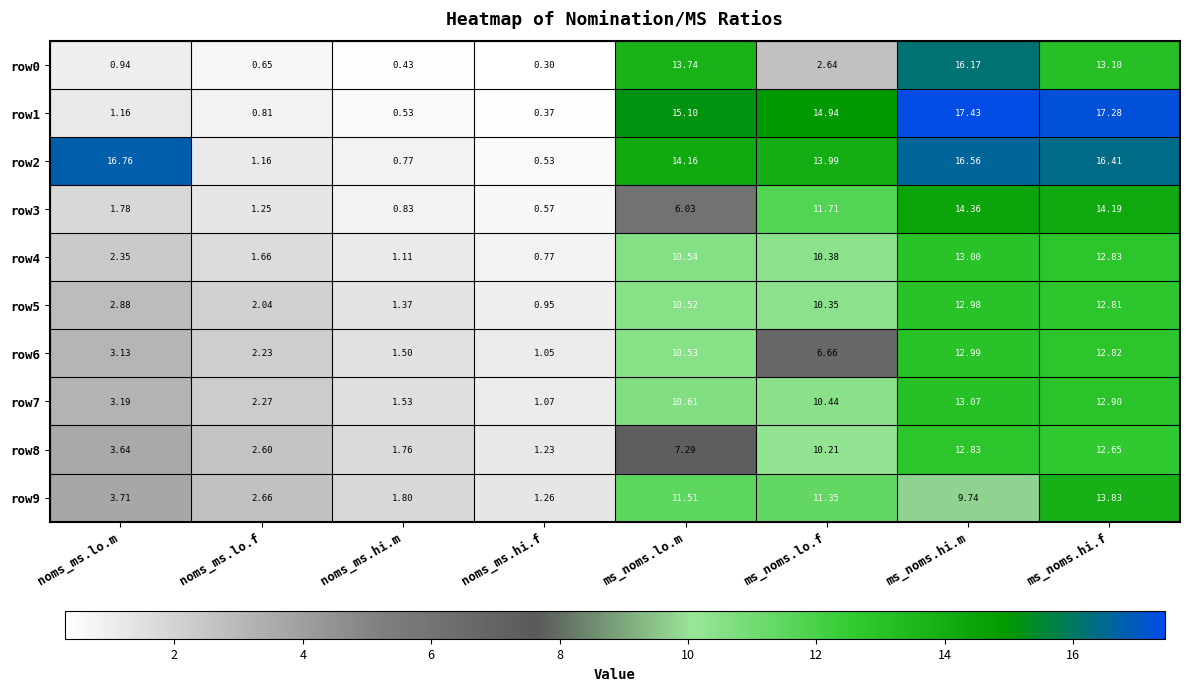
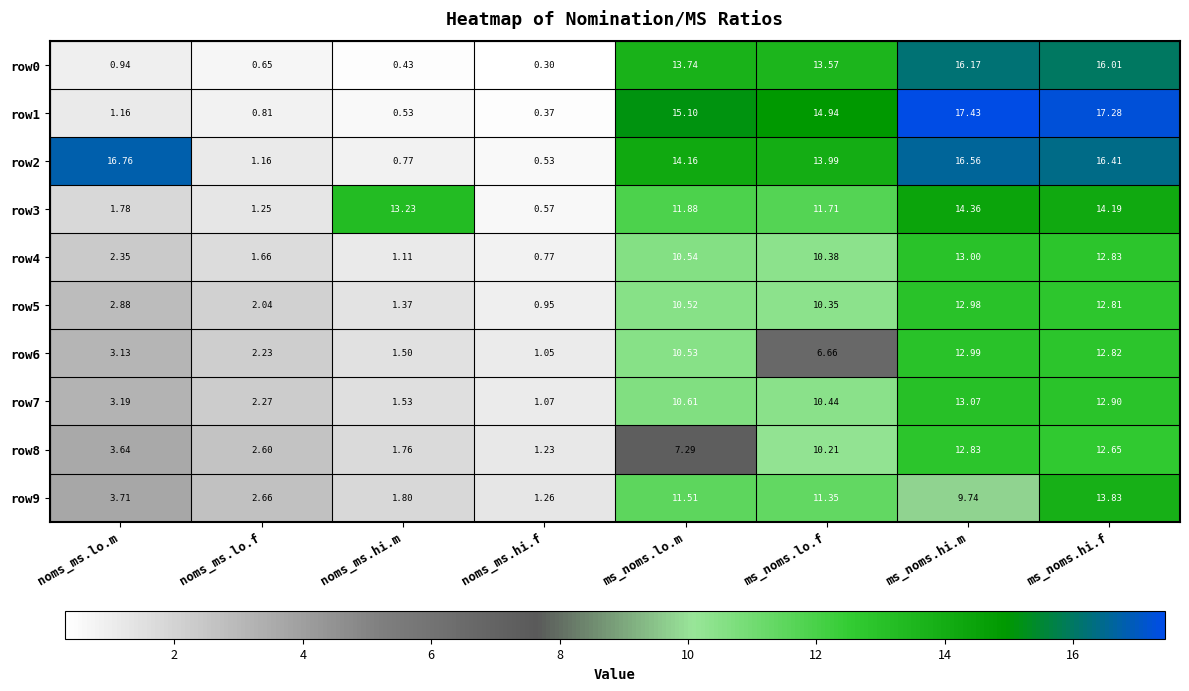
row0, ms_noms.lo.f: 2.64 -> 13.57
row0, ms_noms.hi.f: 13.10 -> 16.01
row3, noms_ms.hi.m: 0.83 -> 13.23
row3, ms_noms.lo.m: 6.03 -> 11.88
